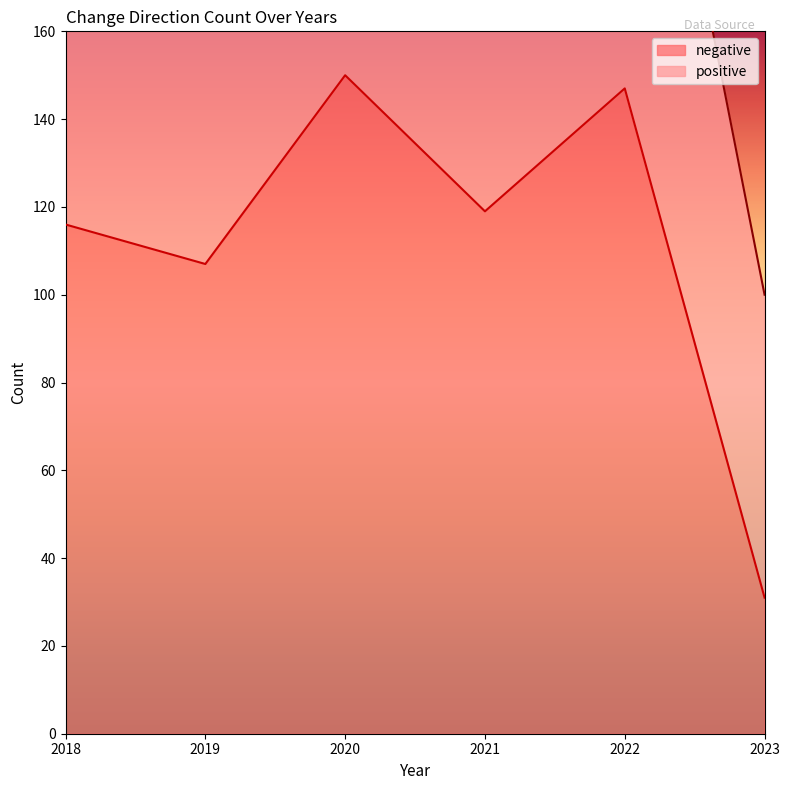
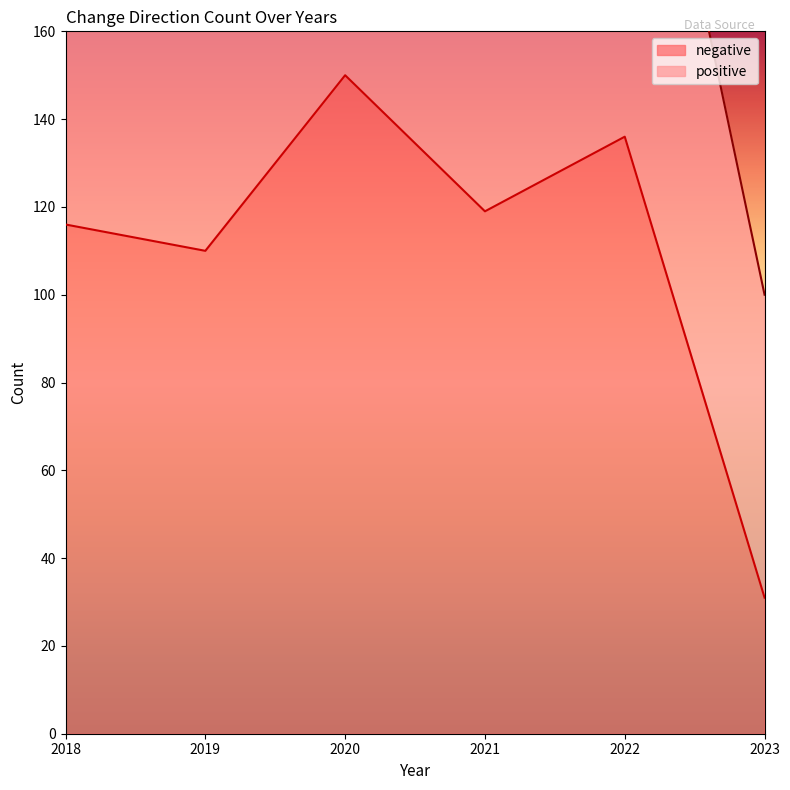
negative, 2019: 107 -> 110
negative, 2022: 147 -> 136
